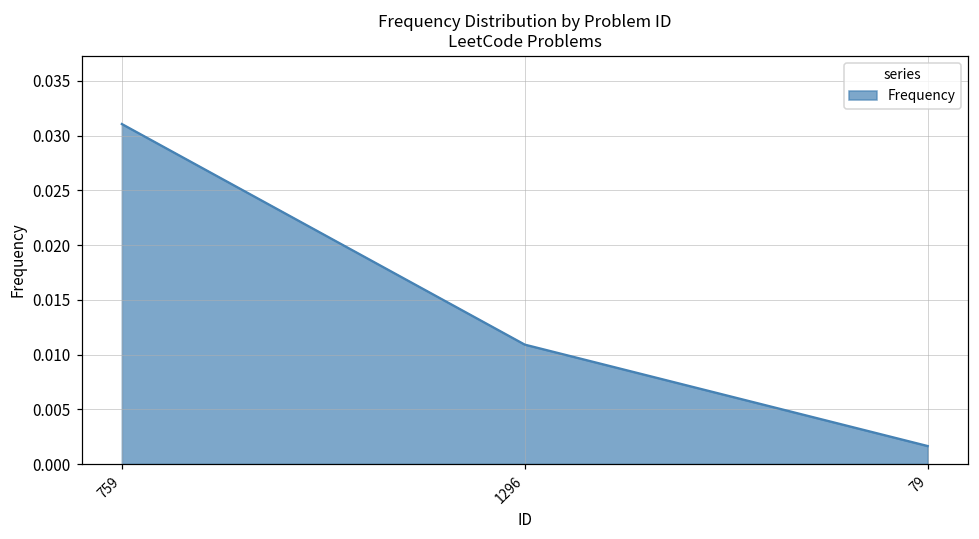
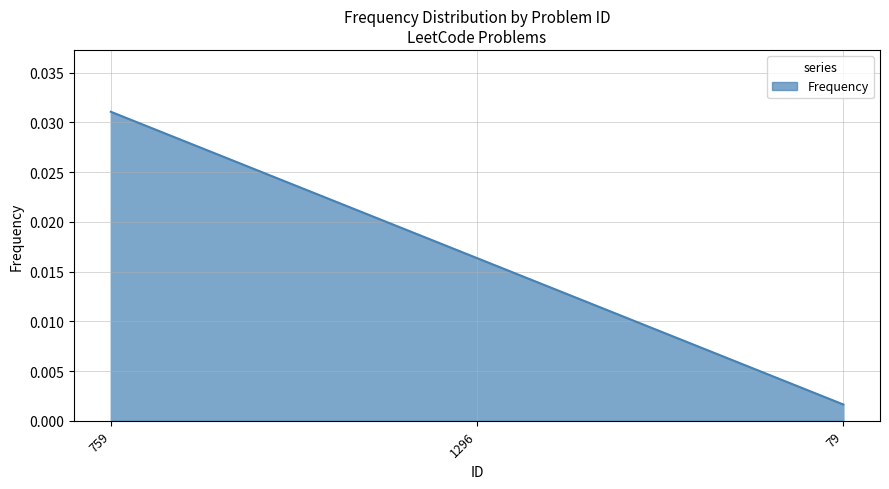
1296: 0.011 -> 0.016
